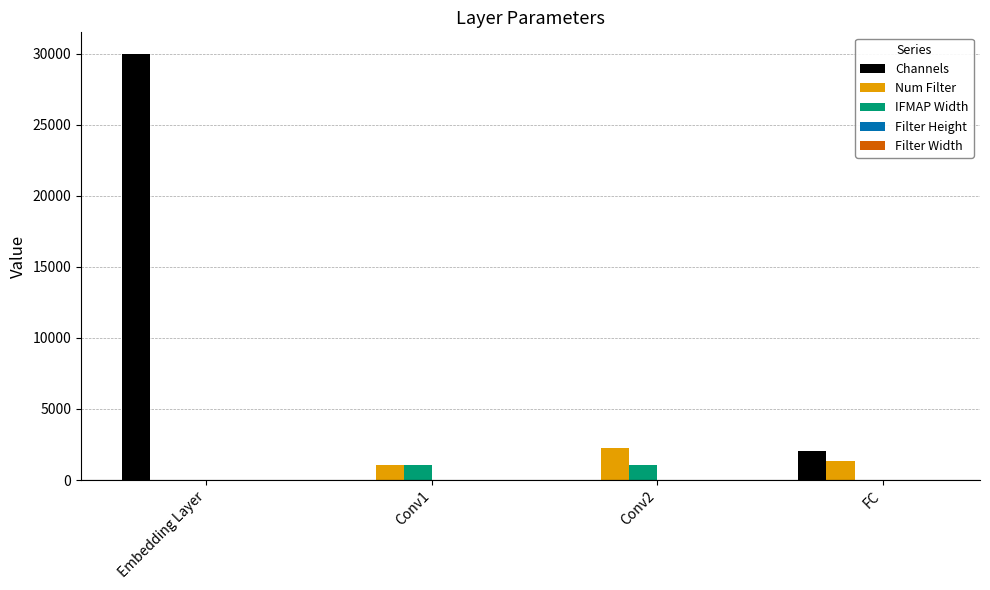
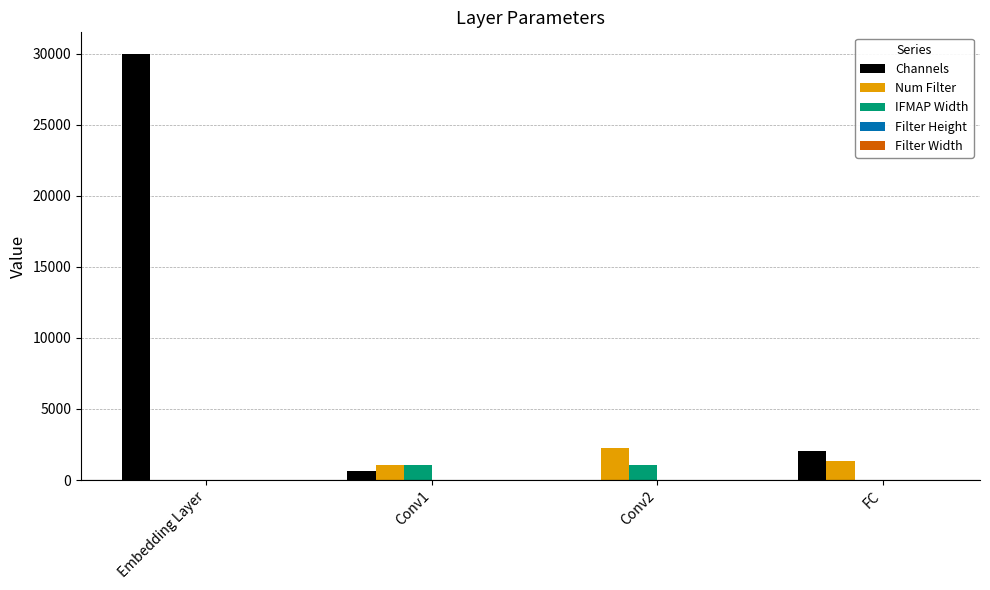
Channels, Conv1: 0 -> 700
